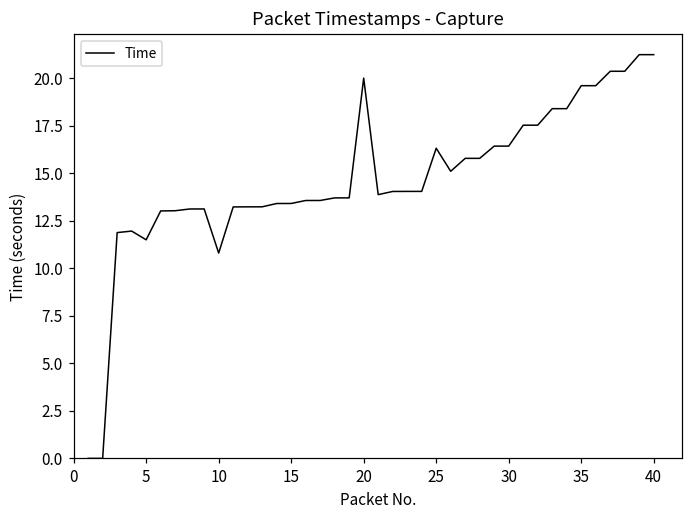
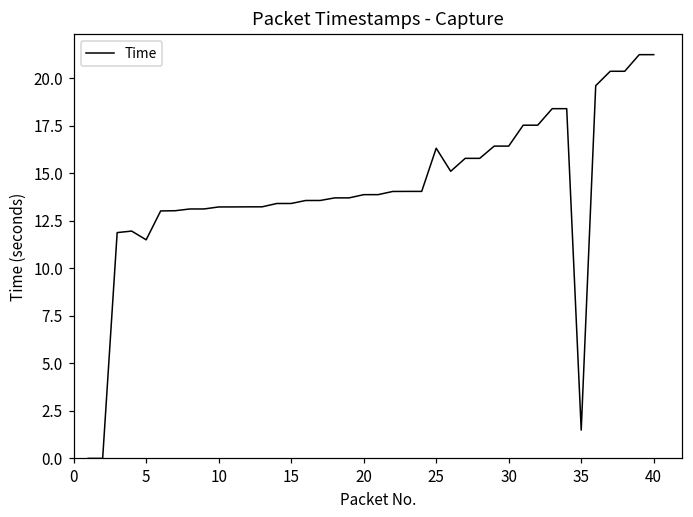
10: 10.8 -> 13.2
20: 20.0 -> 13.9
35: 19.6 -> 1.5
